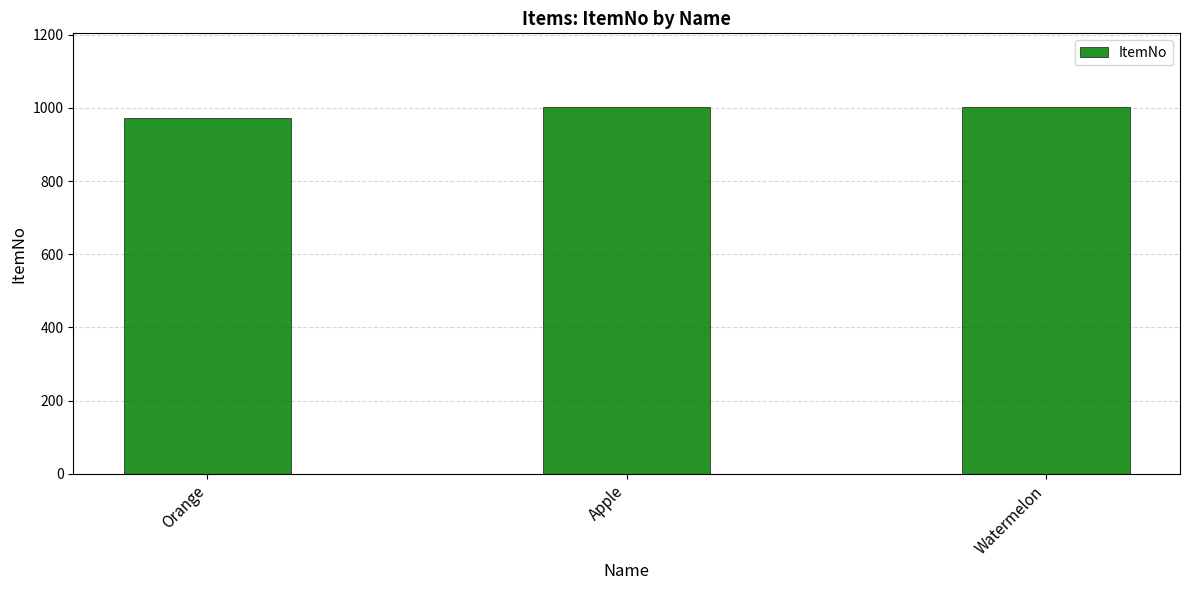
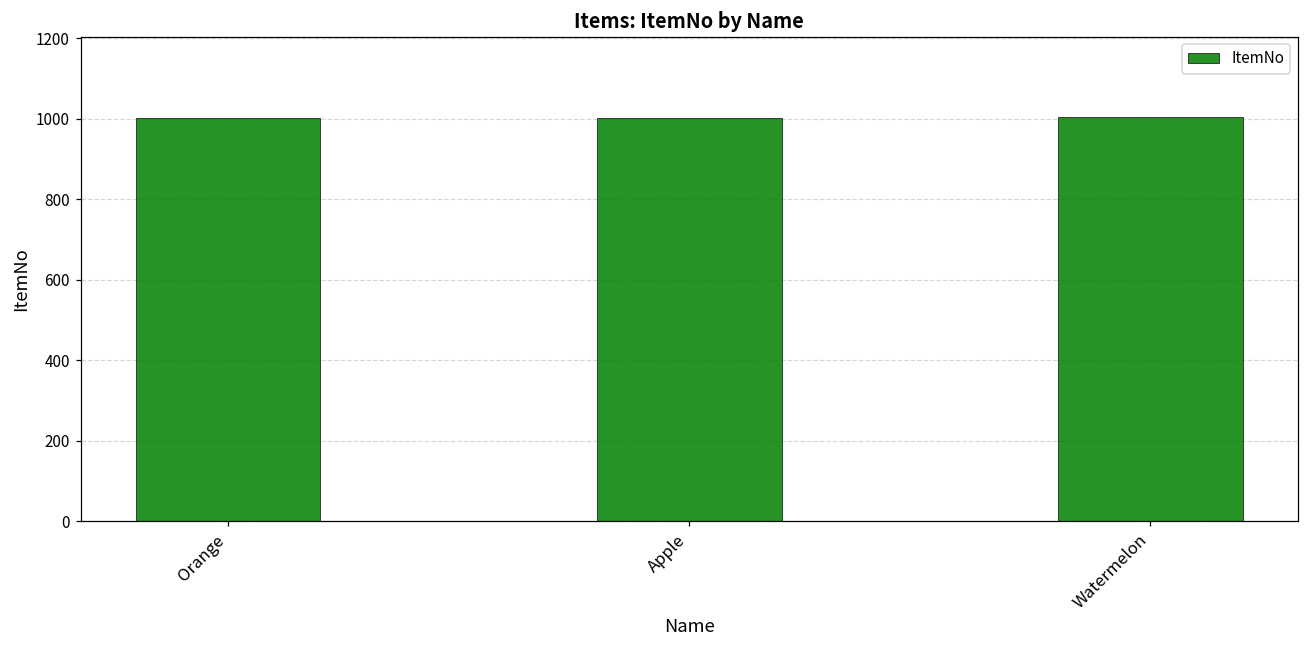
Orange: 970 -> 1000
